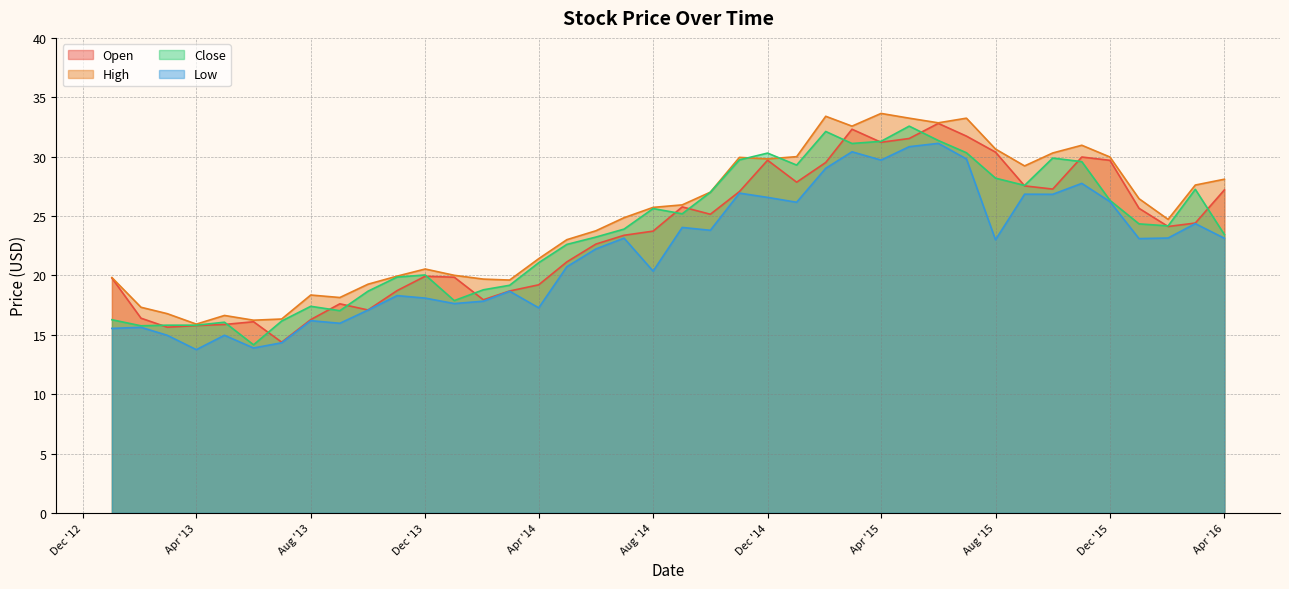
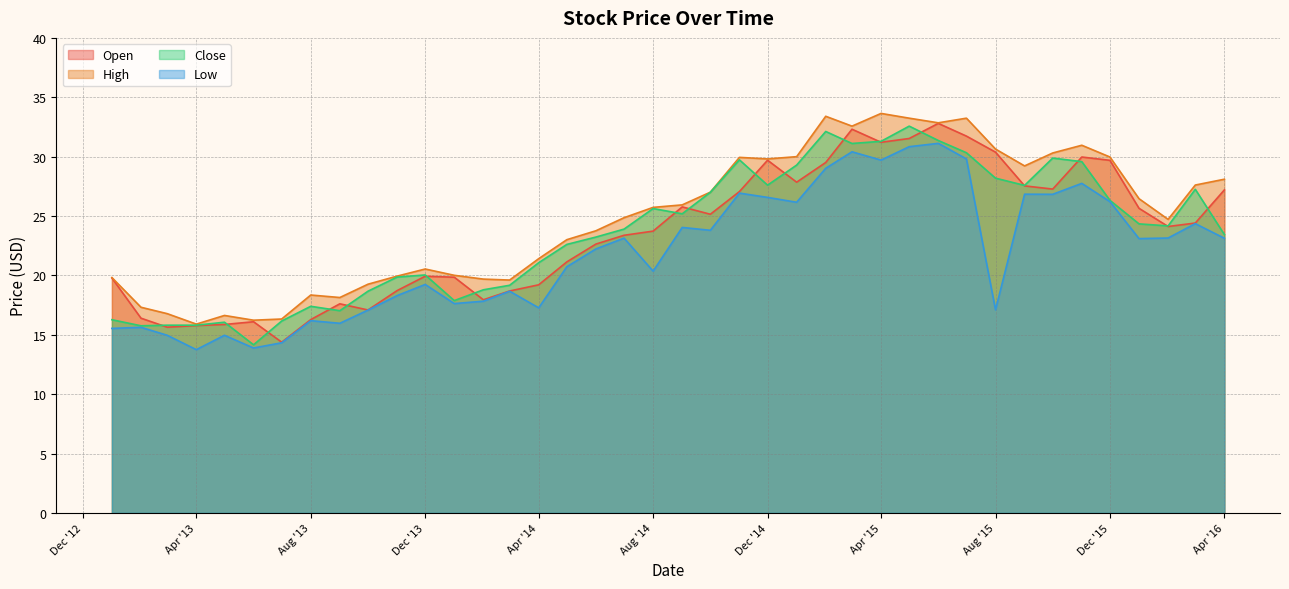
Low, Dec '13: 18.1 -> 19.2
Close, Dec '14: 30.3 -> 27.6
Low, Aug '15: 23.0 -> 17.1
